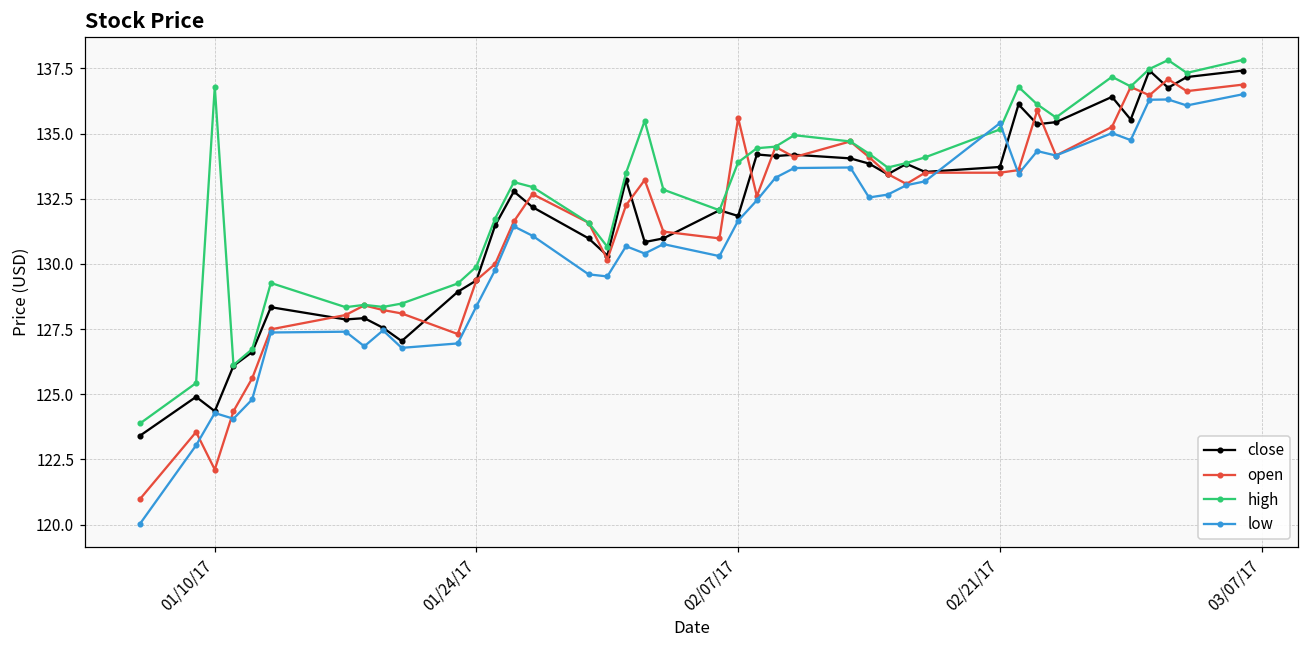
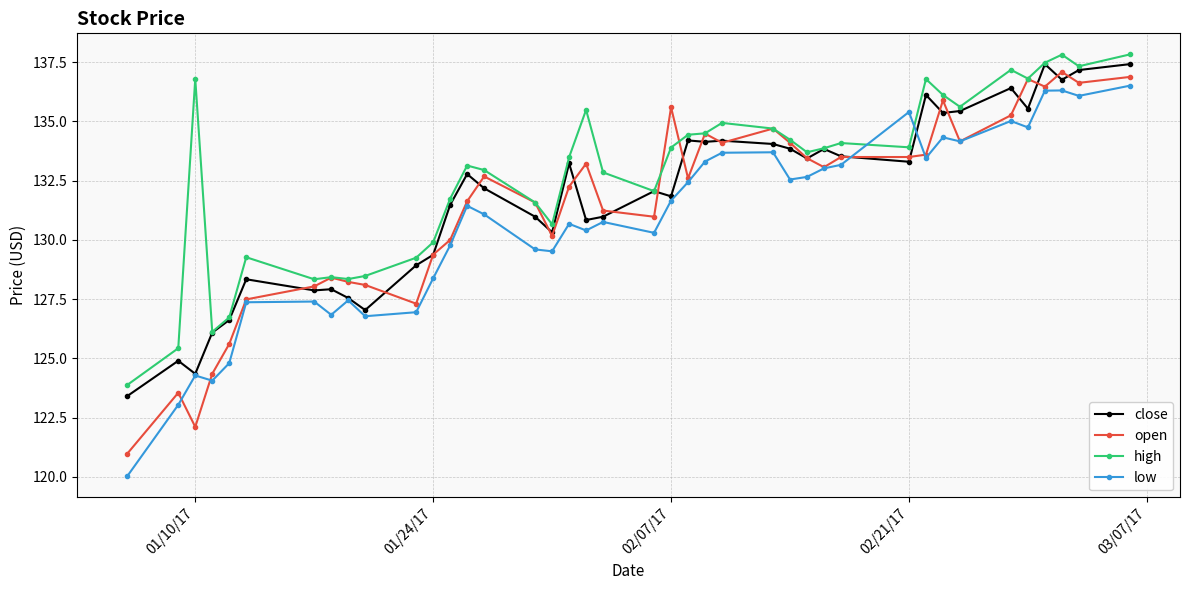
close, 02/21/17: 133.7 -> 133.3
high, 02/21/17: 135.2 -> 133.9
